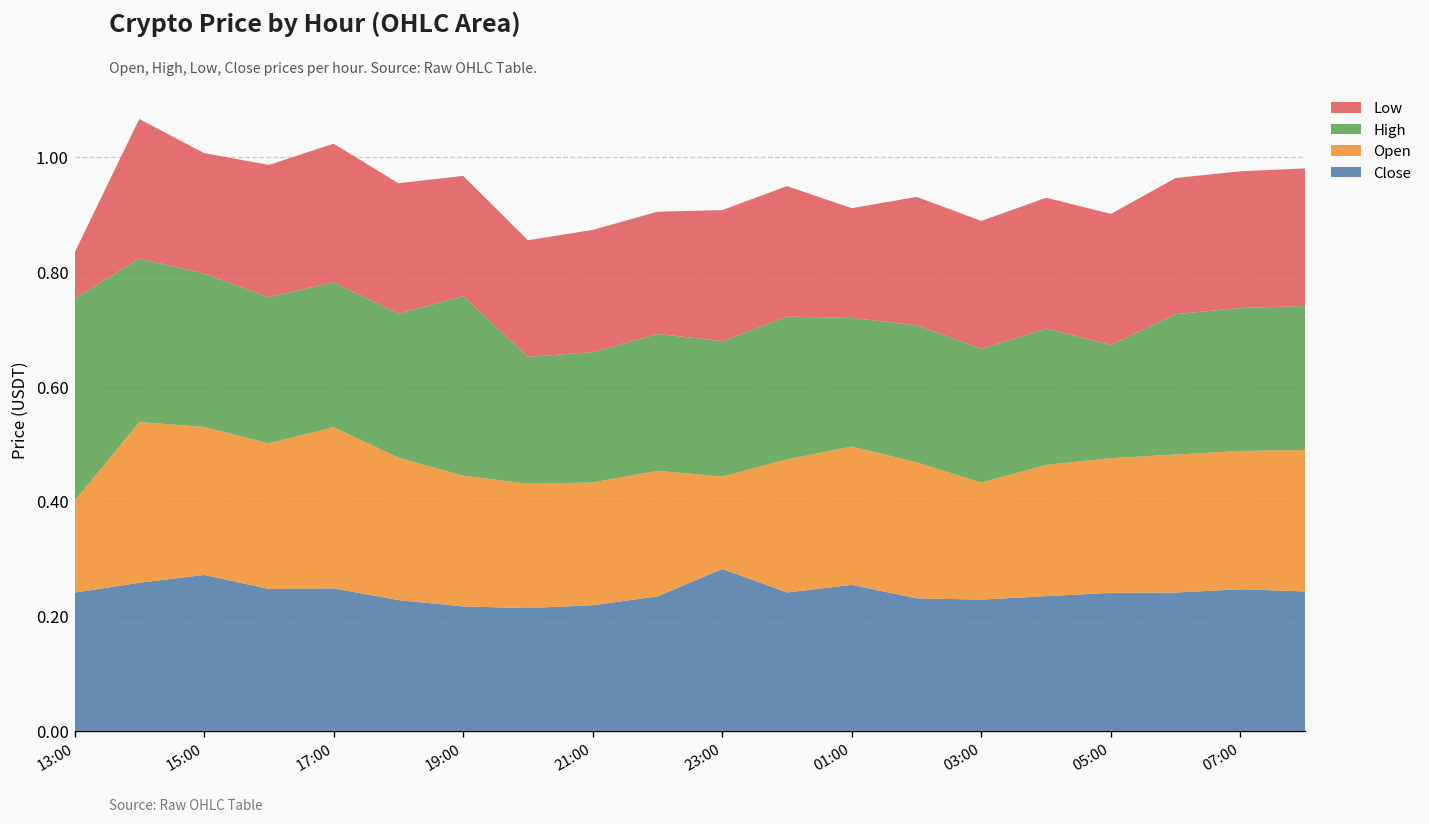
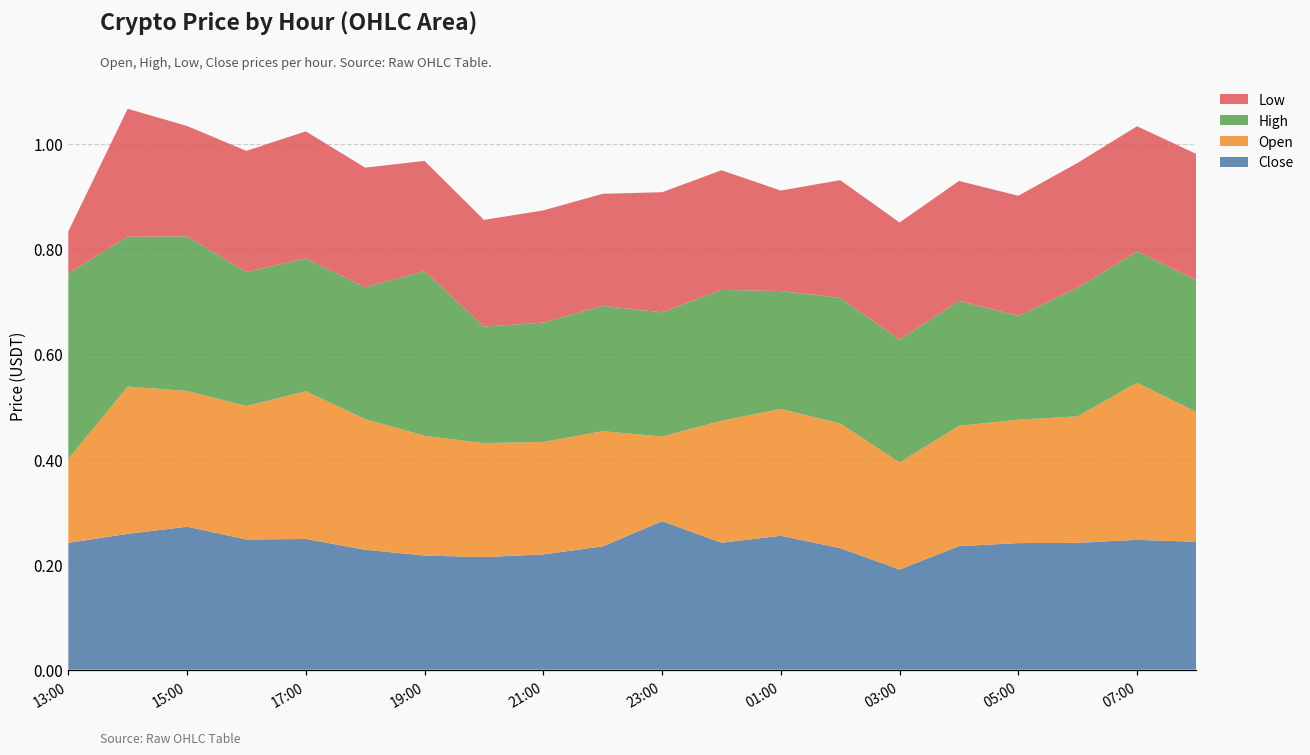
High, 15:00: 0.27 -> 0.29
Close, 03:00: 0.23 -> 0.19
Open, 07:00: 0.24 -> 0.30
